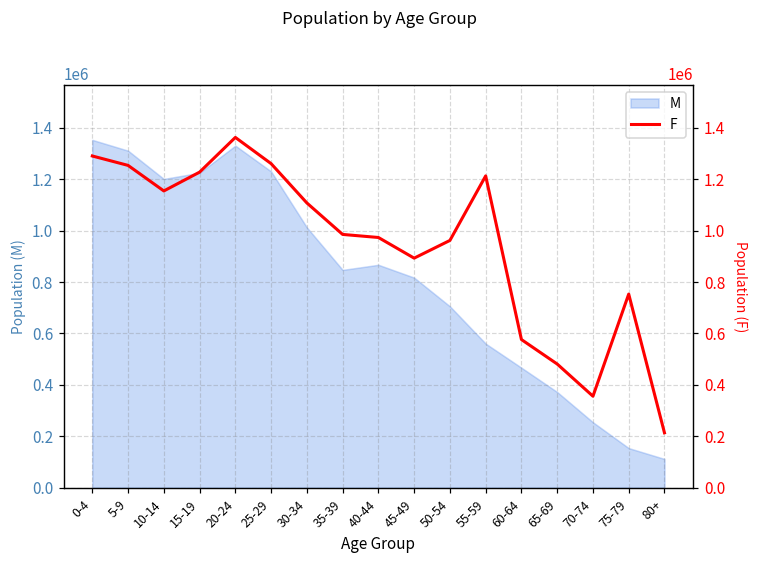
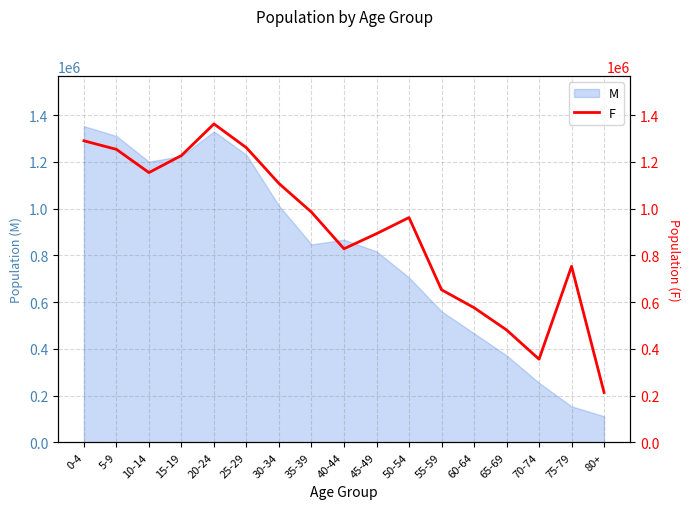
F, 40-44: 970000 -> 830000
F, 55-59: 1210000 -> 650000
